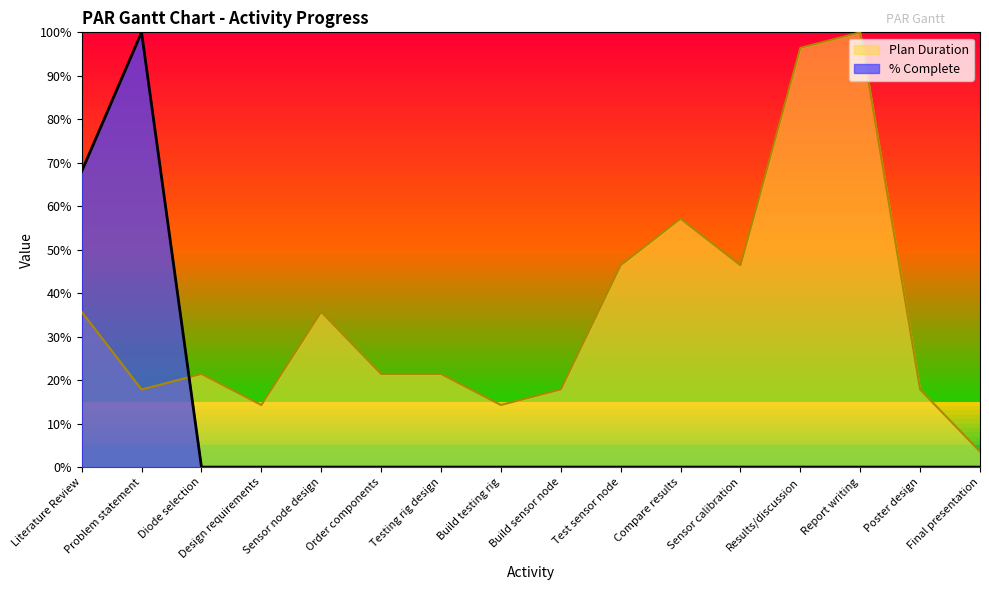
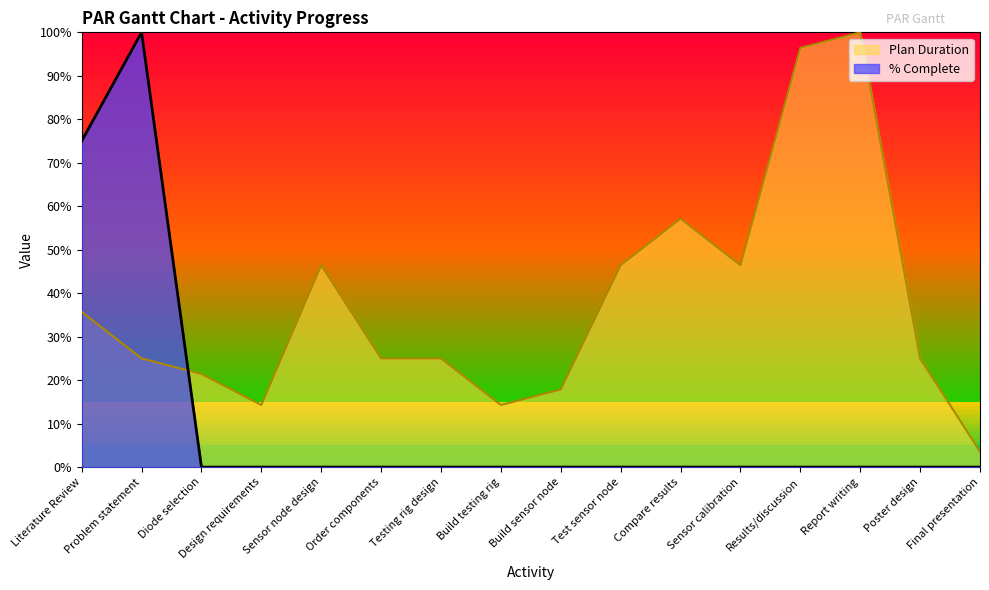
% Complete, Literature Review: 68% -> 75%
Plan Duration, Problem statement: 18% -> 25%
Plan Duration, Sensor node design: 36% -> 46%
Plan Duration, Order components: 21% -> 25%
Plan Duration, Testing rig design: 21% -> 25%
Plan Duration, Poster design: 18% -> 25%
